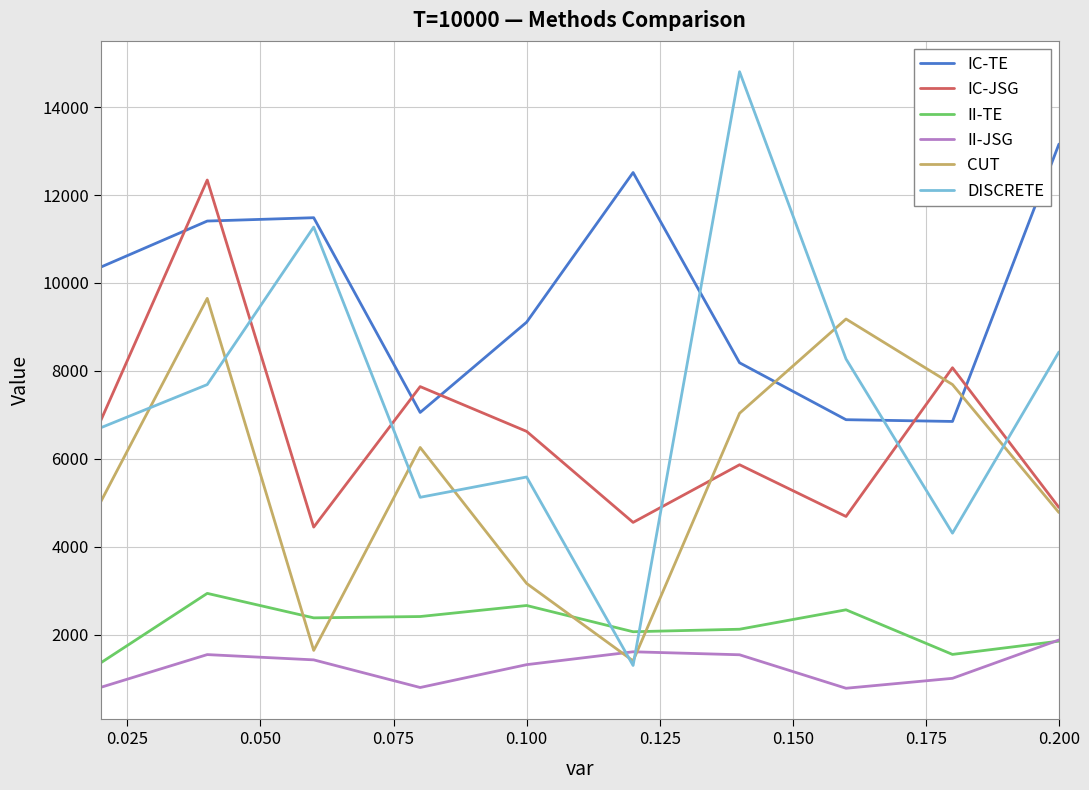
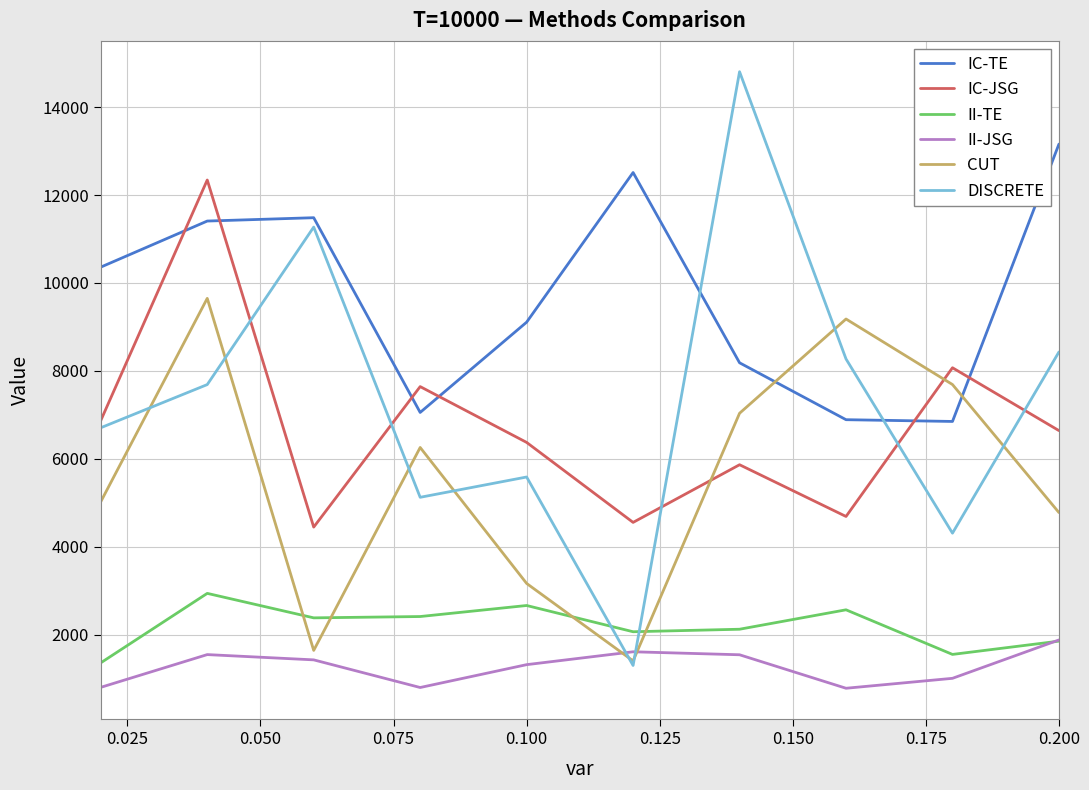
IC-JSG, 0.100: 6600 -> 6400
IC-JSG, 0.200: 4900 -> 6600
